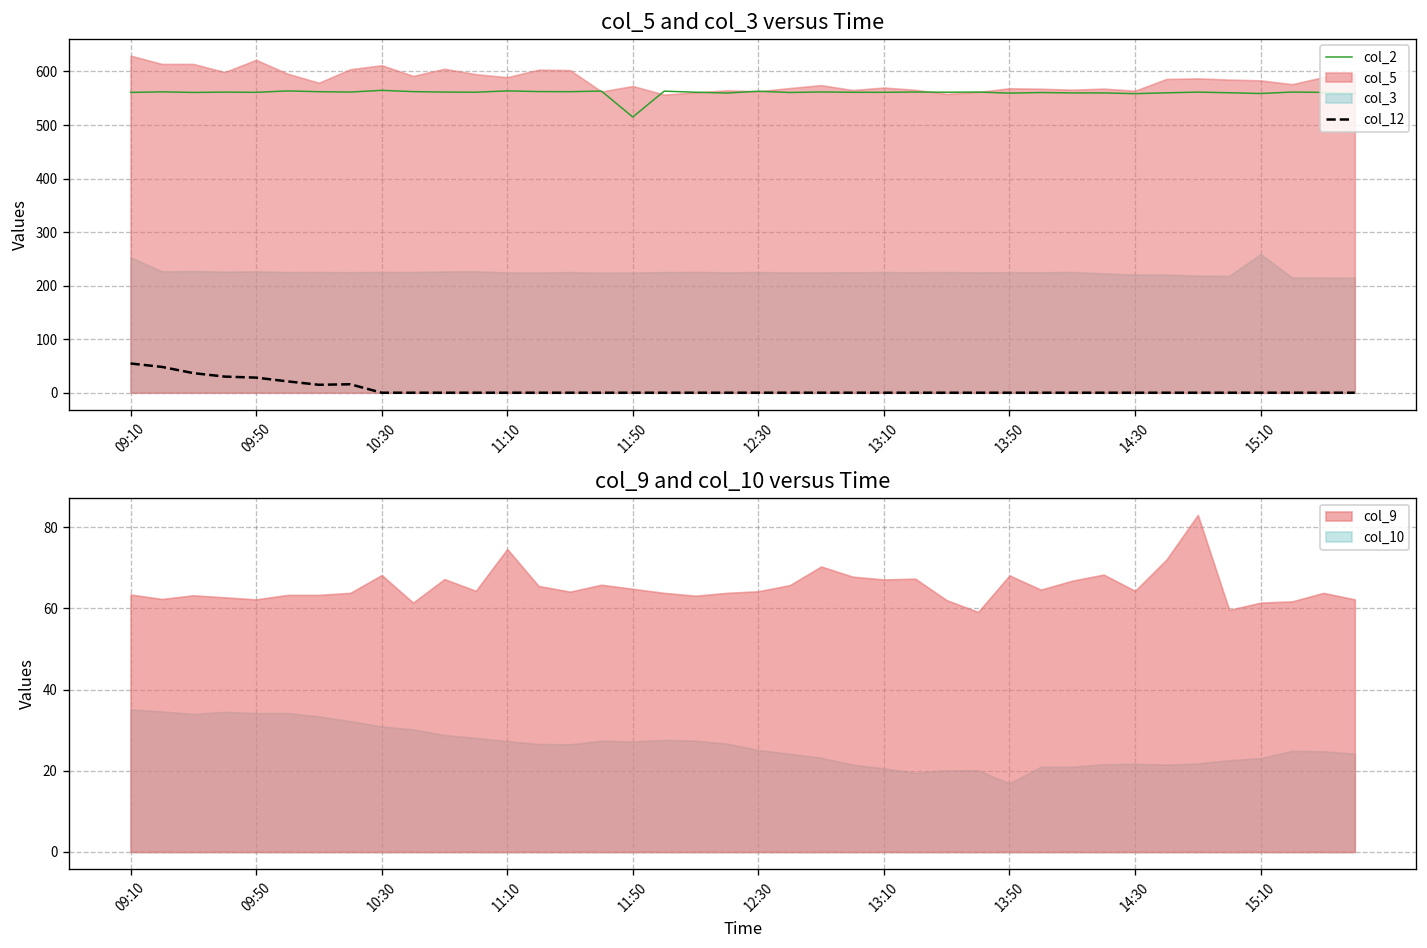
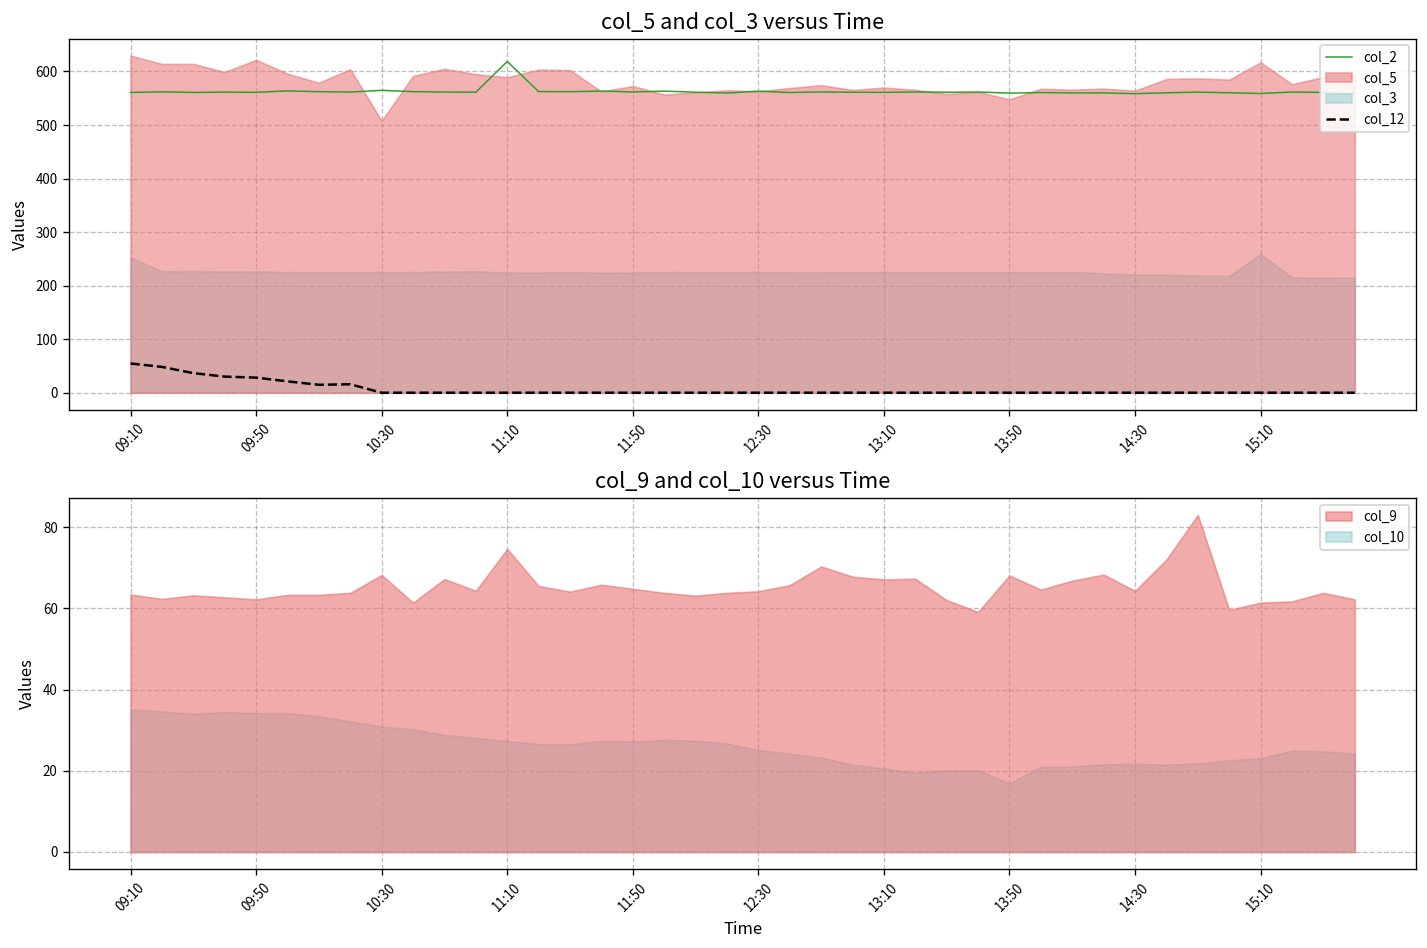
col_5 and col_3 versus Time, col_5, 10:30: 610 -> 510
col_5 and col_3 versus Time, col_2, 11:10: 560 -> 620
col_5 and col_3 versus Time, col_2, 11:50: 520 -> 560
col_5 and col_3 versus Time, col_5, 13:50: 570 -> 550
col_5 and col_3 versus Time, col_5, 15:10: 580 -> 620
